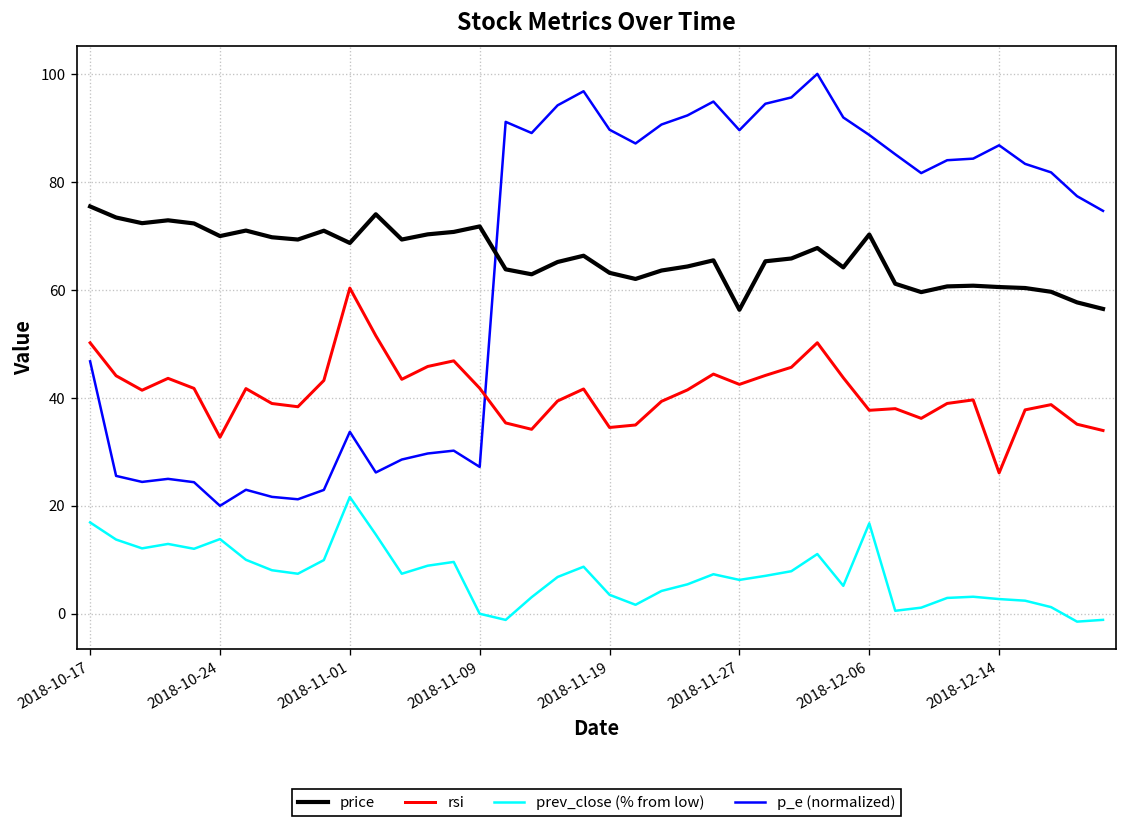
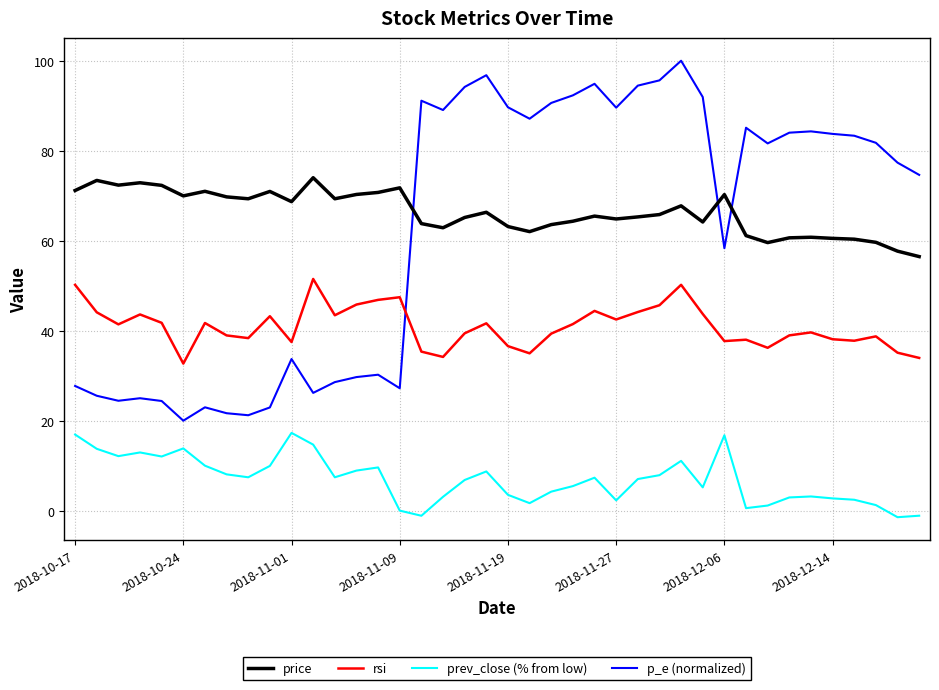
price, 2018-10-17: 75 -> 71
p_e (normalized), 2018-10-17: 47 -> 28
rsi, 2018-11-01: 60 -> 37
prev_close (% from low), 2018-11-01: 22 -> 17
rsi, 2018-11-09: 42 -> 47
rsi, 2018-11-19: 35 -> 37
price, 2018-11-27: 56 -> 65
prev_close (% from low), 2018-11-27: 6 -> 2
p_e (normalized), 2018-12-06: 89 -> 58
rsi, 2018-12-14: 26 -> 38
p_e (normalized), 2018-12-14: 87 -> 84
